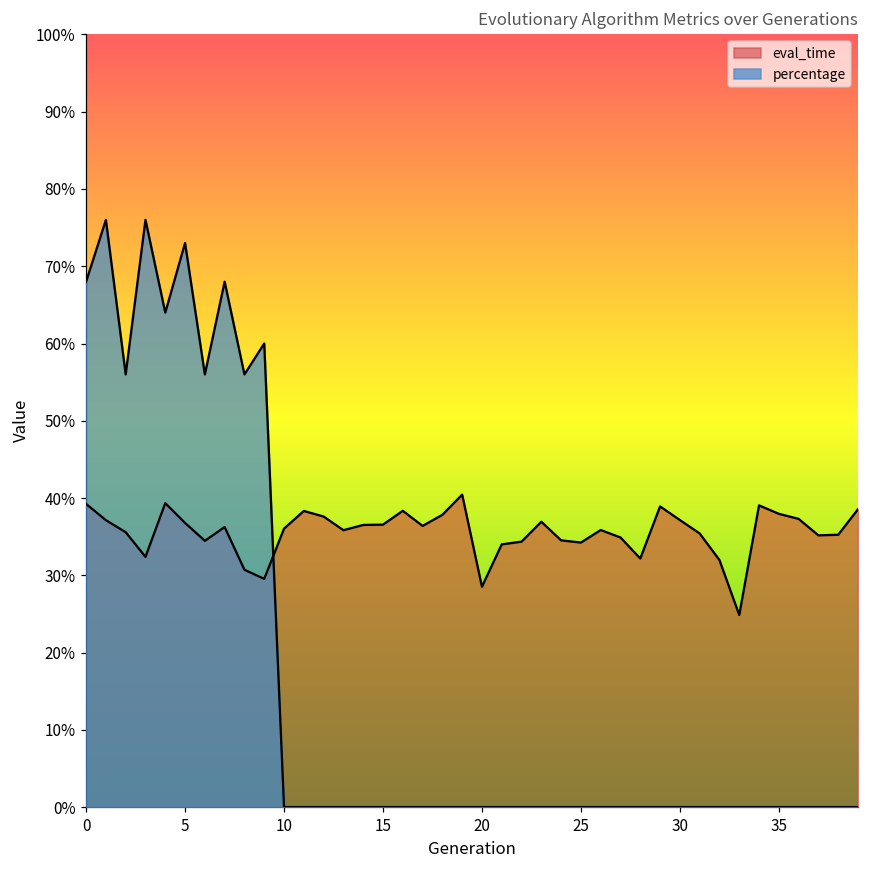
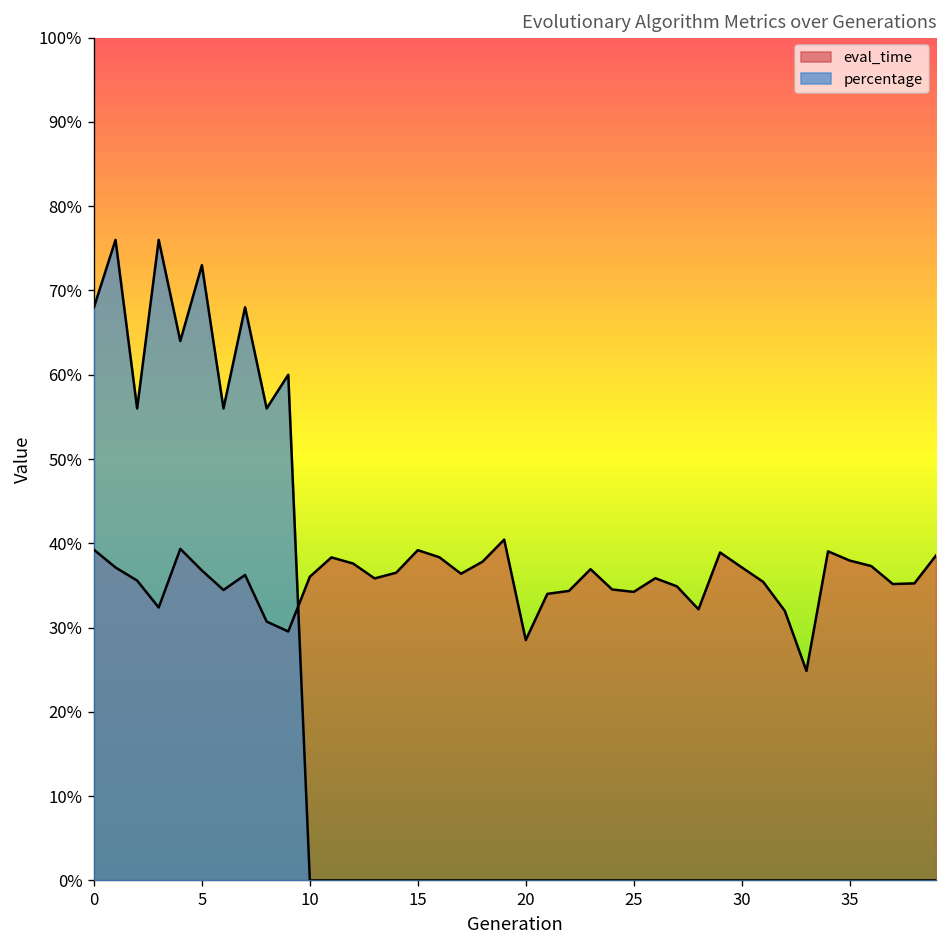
eval_time, 15: 37% -> 39%
